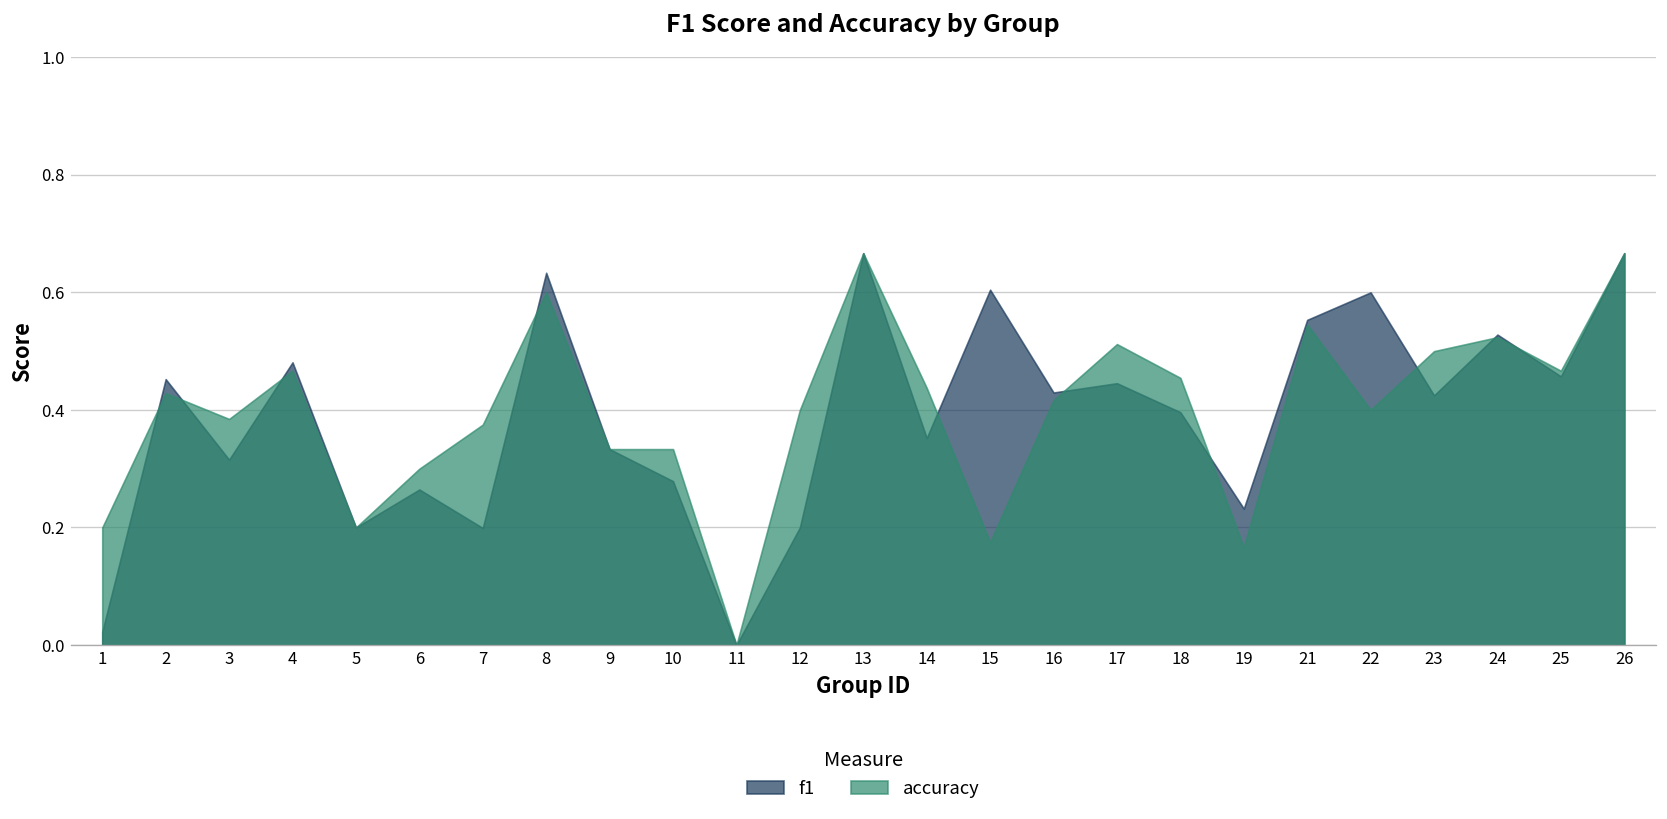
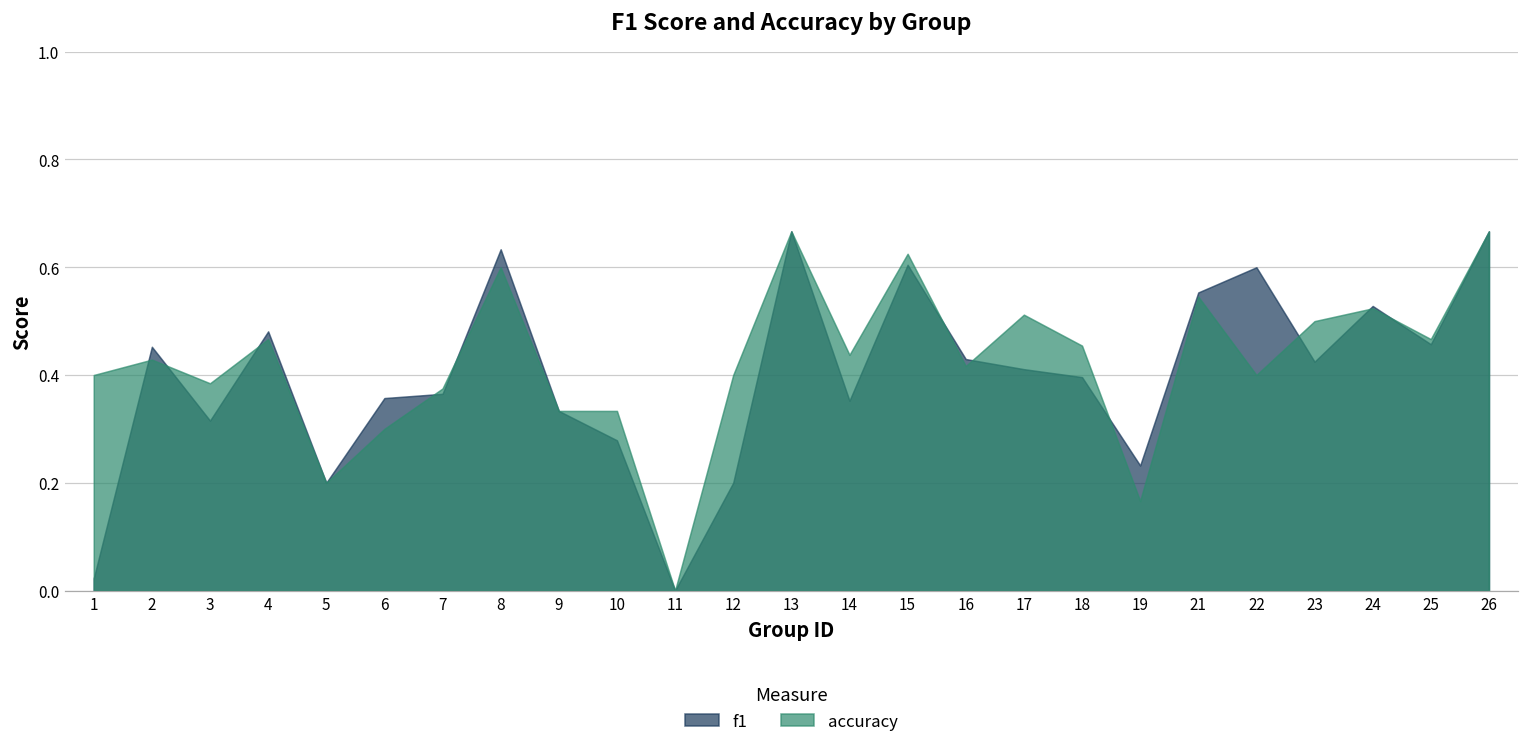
accuracy, 1: 0.2 -> 0.4
f1, 6: 0.26 -> 0.36
f1, 7: 0.20 -> 0.37
accuracy, 15: 0.18 -> 0.63
f1, 17: 0.45 -> 0.41
